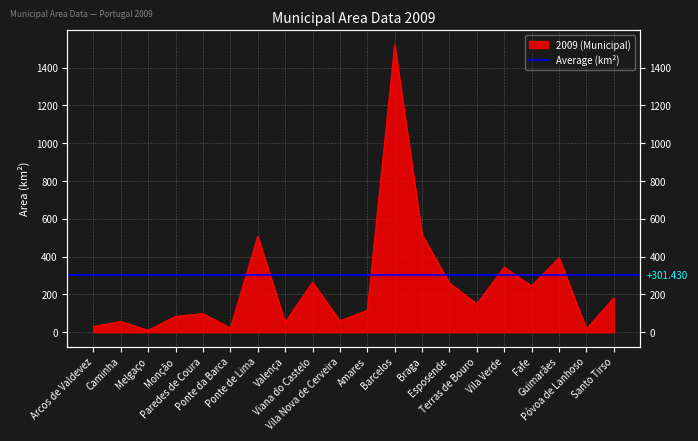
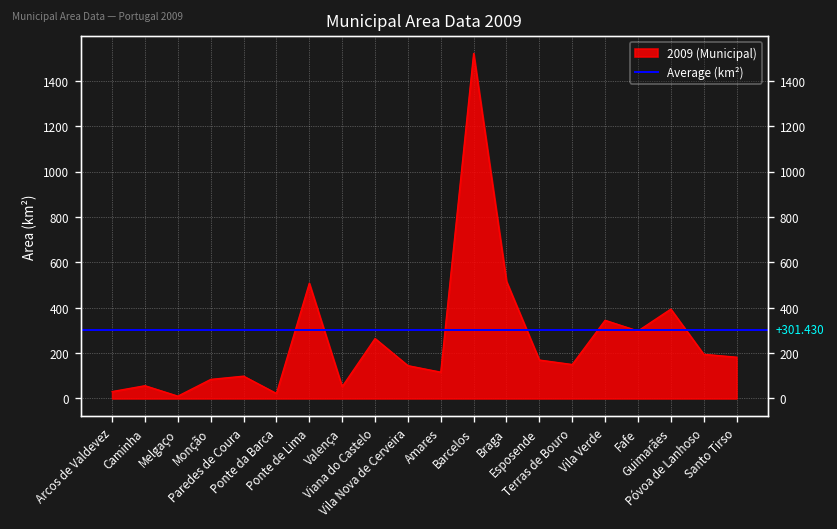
Vila Nova de Cerveira: 60 -> 140
Esposende: 260 -> 170
Fafe: 240 -> 300
Póvoa de Lanhoso: 20 -> 190
